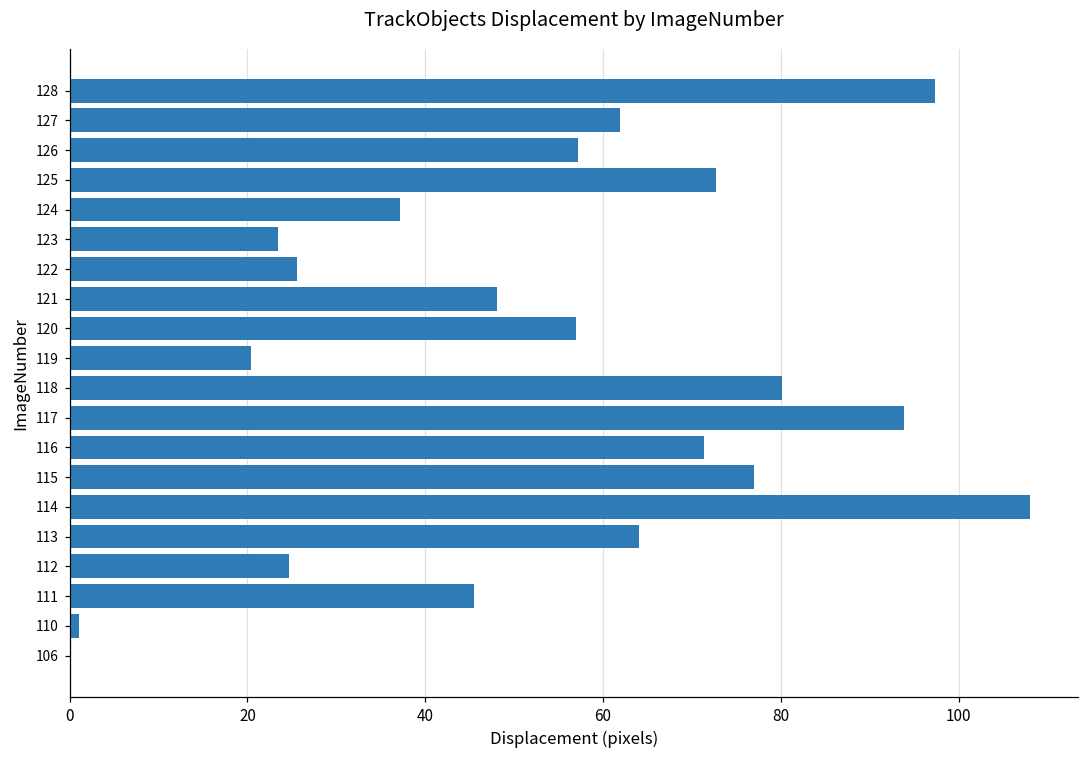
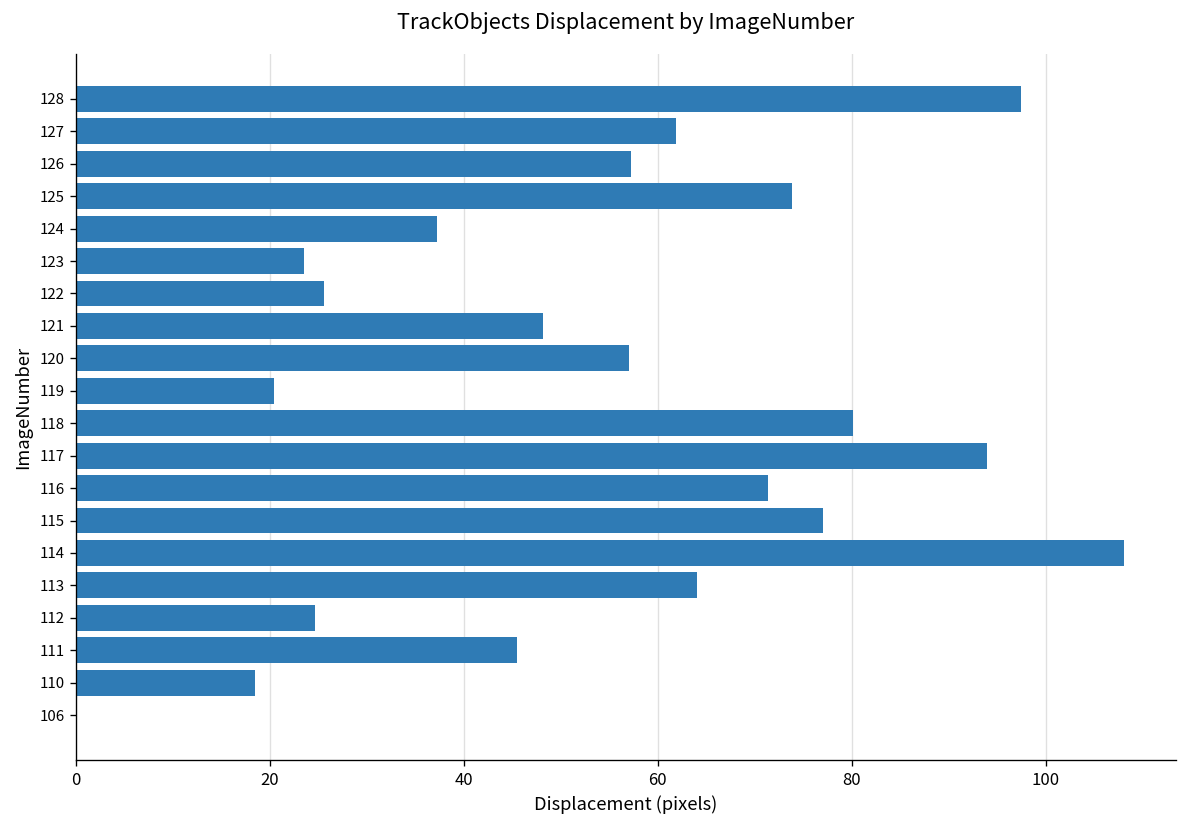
125: 73 -> 74
110: 1 -> 18
